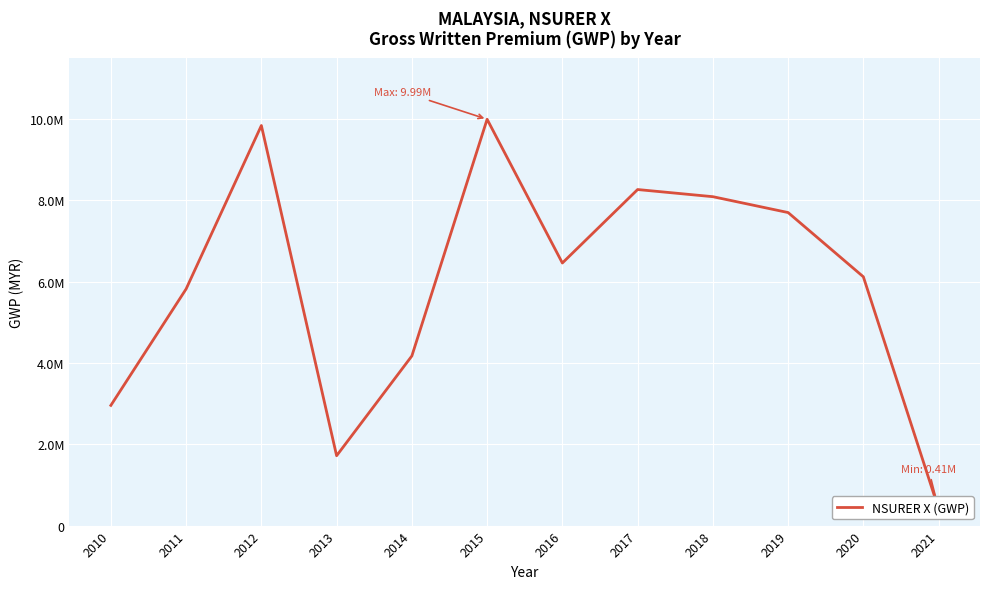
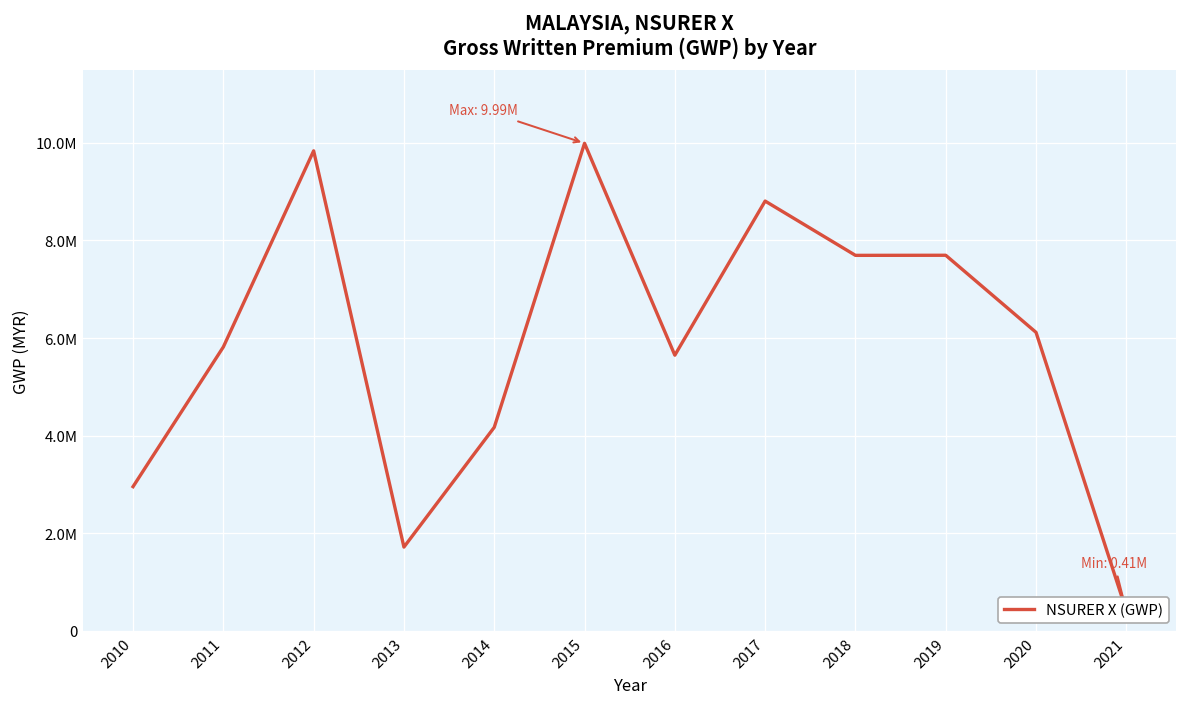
2016: 6500000 -> 5600000
2017: 8300000 -> 8800000
2018: 8100000 -> 7700000
